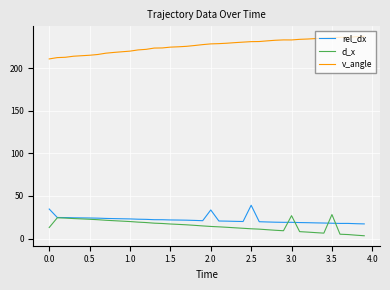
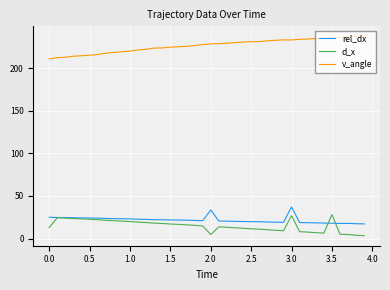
rel_dx, 0.0: 35 -> 25
d_x, 2.0: 10 -> 0
rel_dx, 2.5: 40 -> 20
rel_dx, 3.0: 20 -> 40
